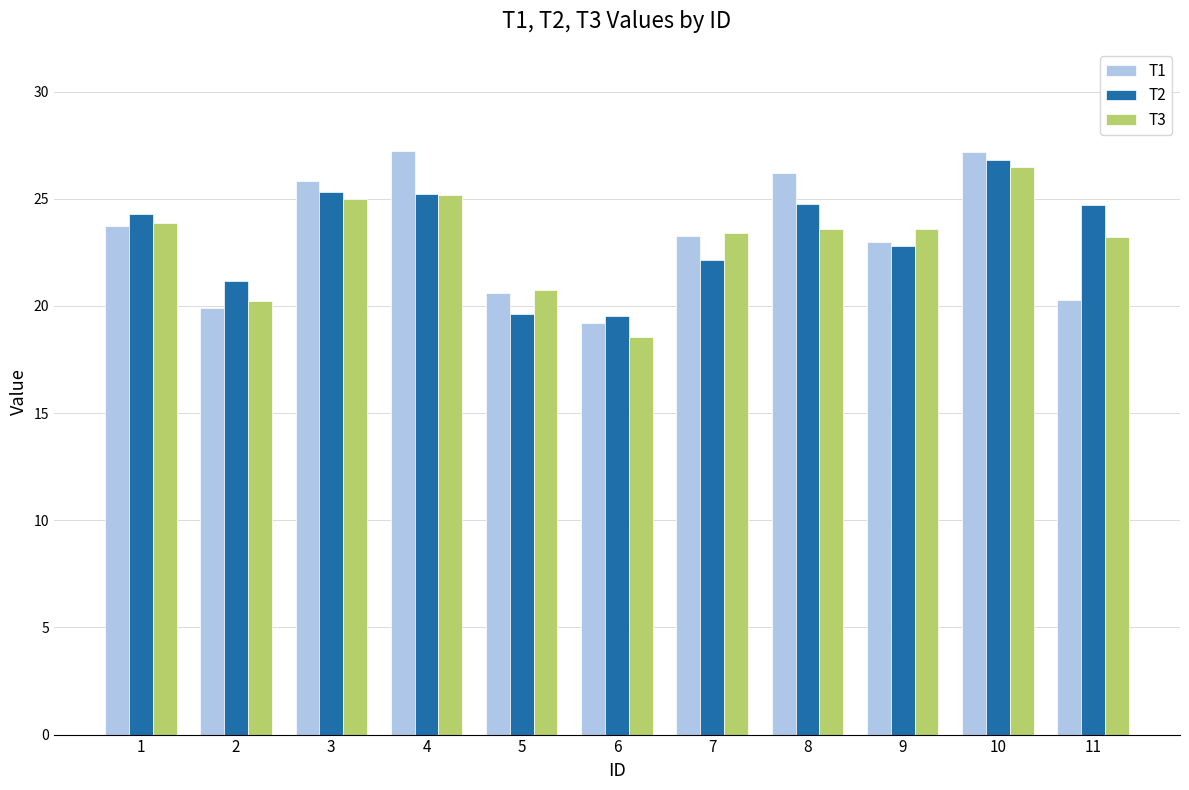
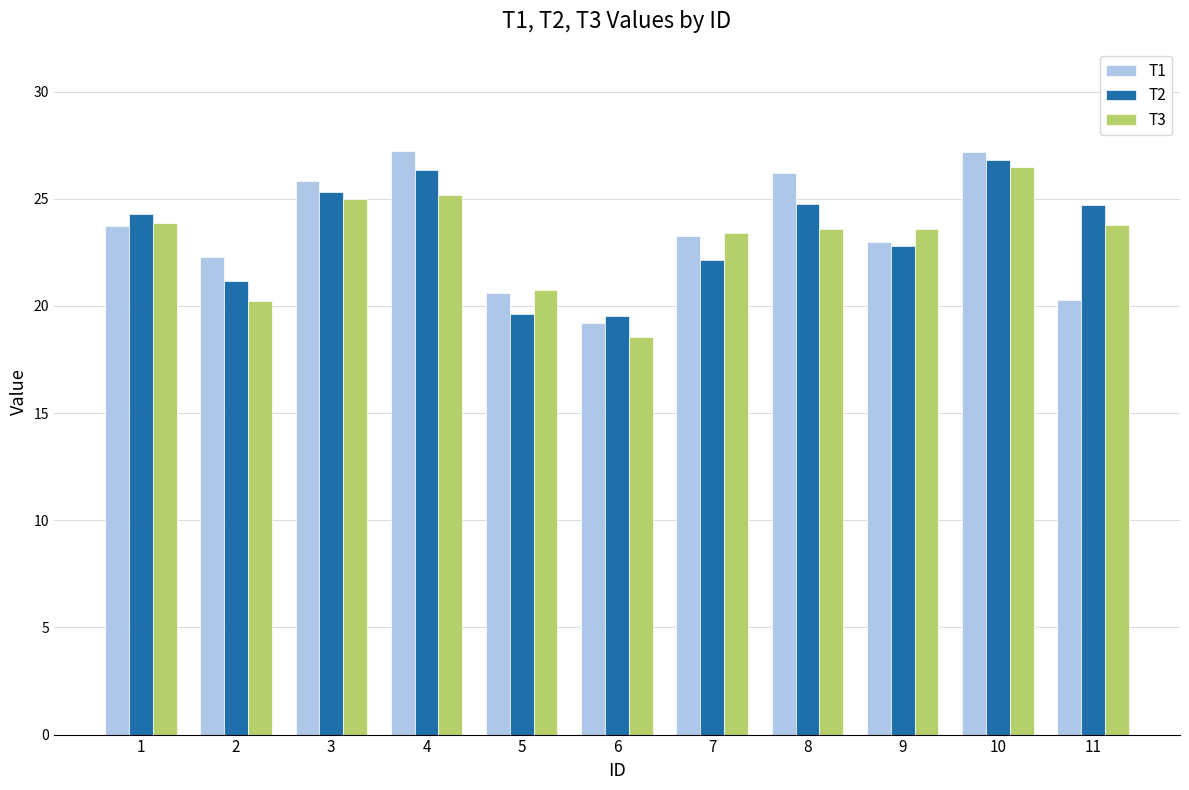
T1, 2: 19.9 -> 22.3
T2, 4: 25.2 -> 26.4
T3, 11: 23.2 -> 23.8
